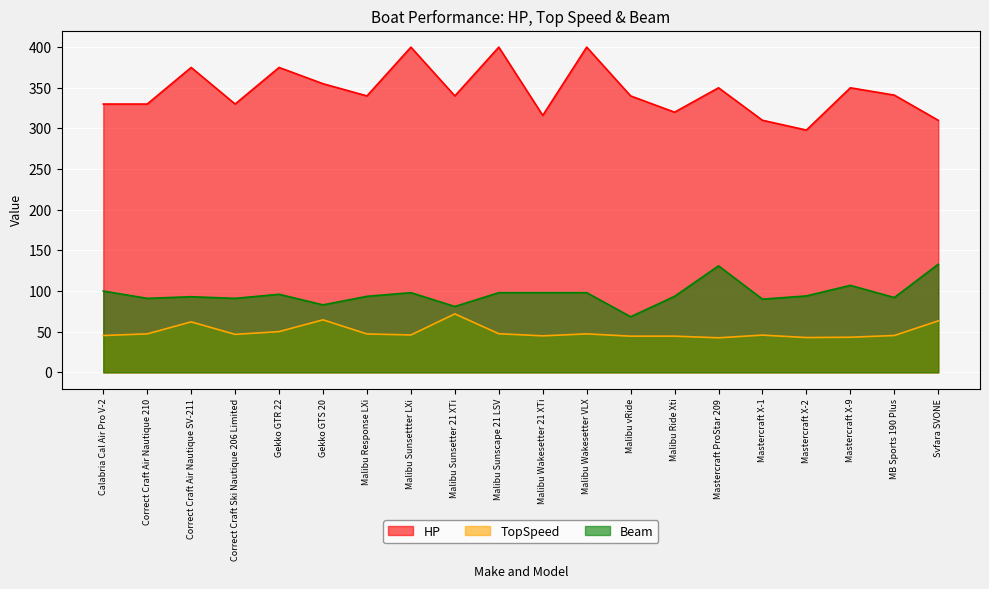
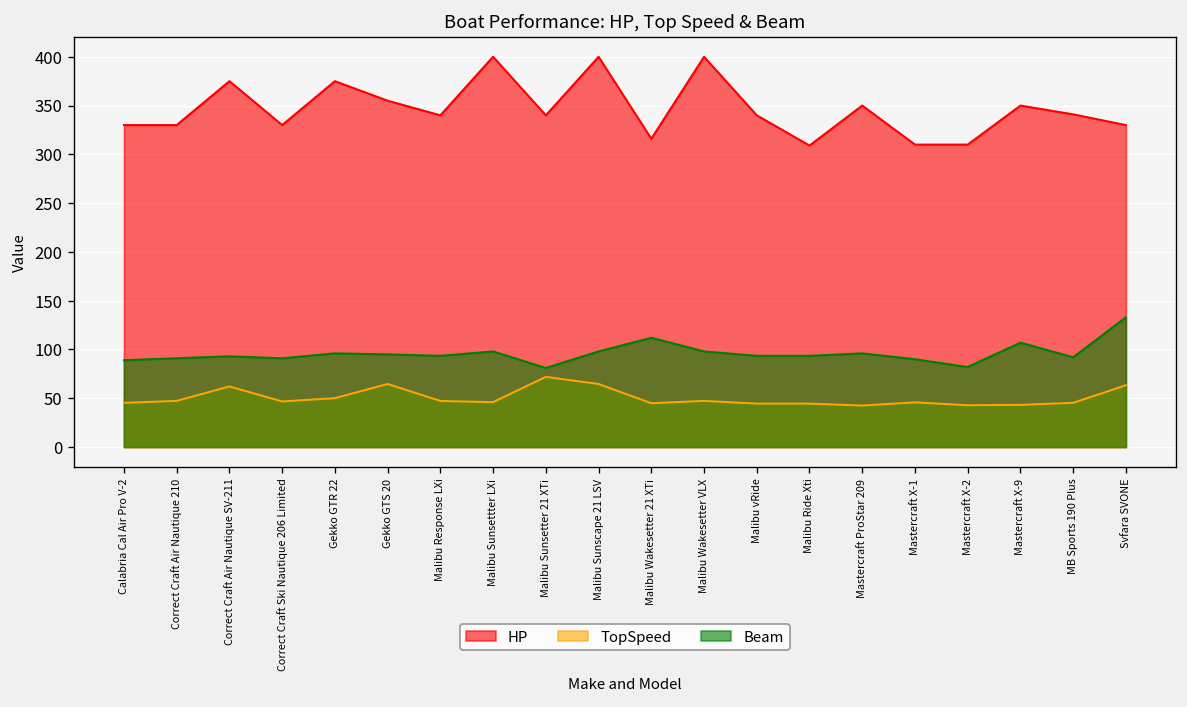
Beam, Calabria Cal Air Pro V-2: 100 -> 90
Beam, Gekko GTS 20: 80 -> 100
TopSpeed, Malibu Sunscape 21 LSV: 50 -> 60
Beam, Malibu Wakesetter 21 XTi: 100 -> 110
Beam, Malibu vRide: 70 -> 90
HP, Malibu Ride Xti: 320 -> 310
Beam, Mastercraft ProStar 209: 130 -> 100
HP, Mastercraft X-2: 300 -> 310
Beam, Mastercraft X-2: 90 -> 80
HP, Svfara SVONE: 310 -> 330
